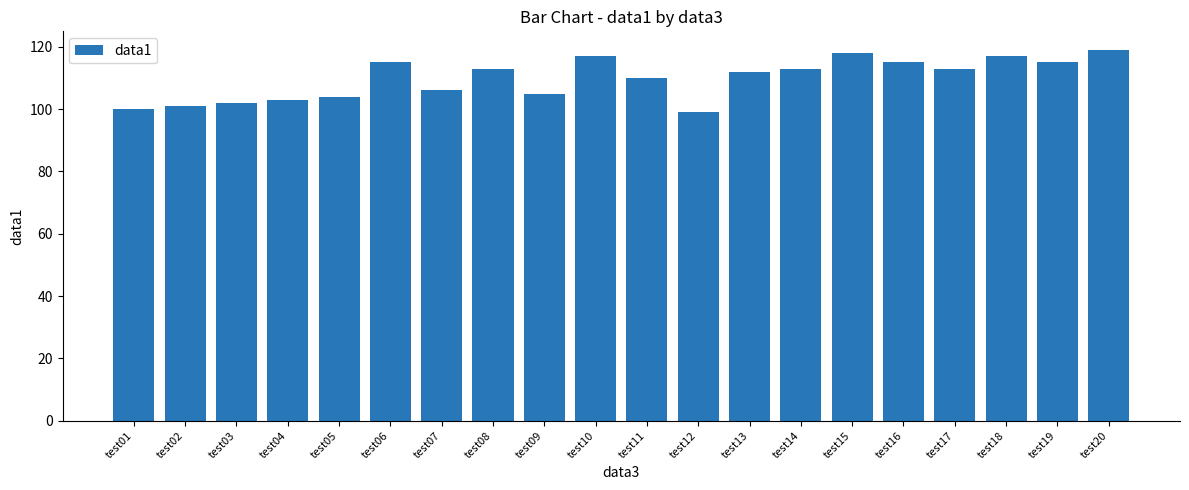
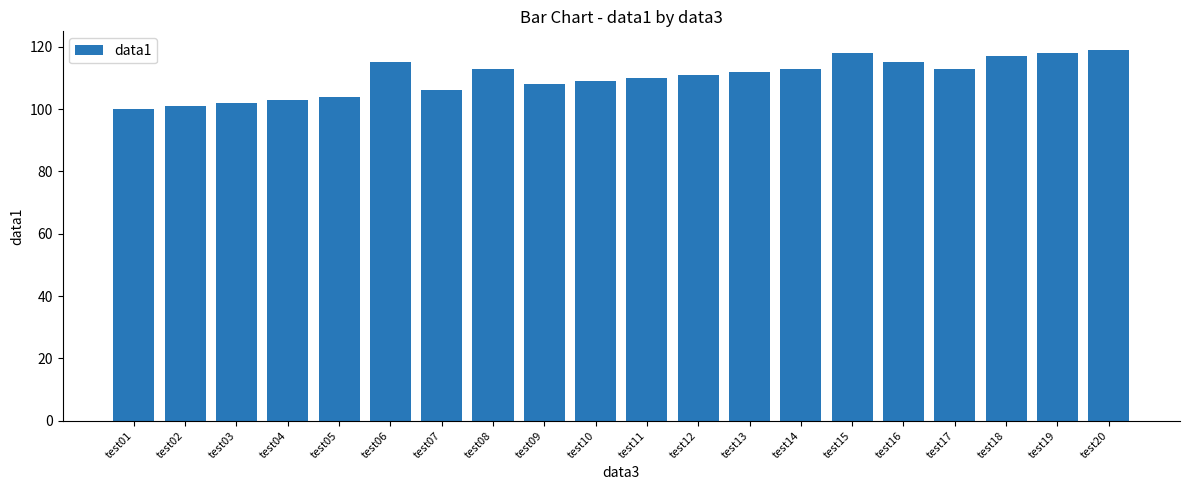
test09: 105 -> 108
test10: 117 -> 109
test12: 99 -> 111
test19: 115 -> 118
